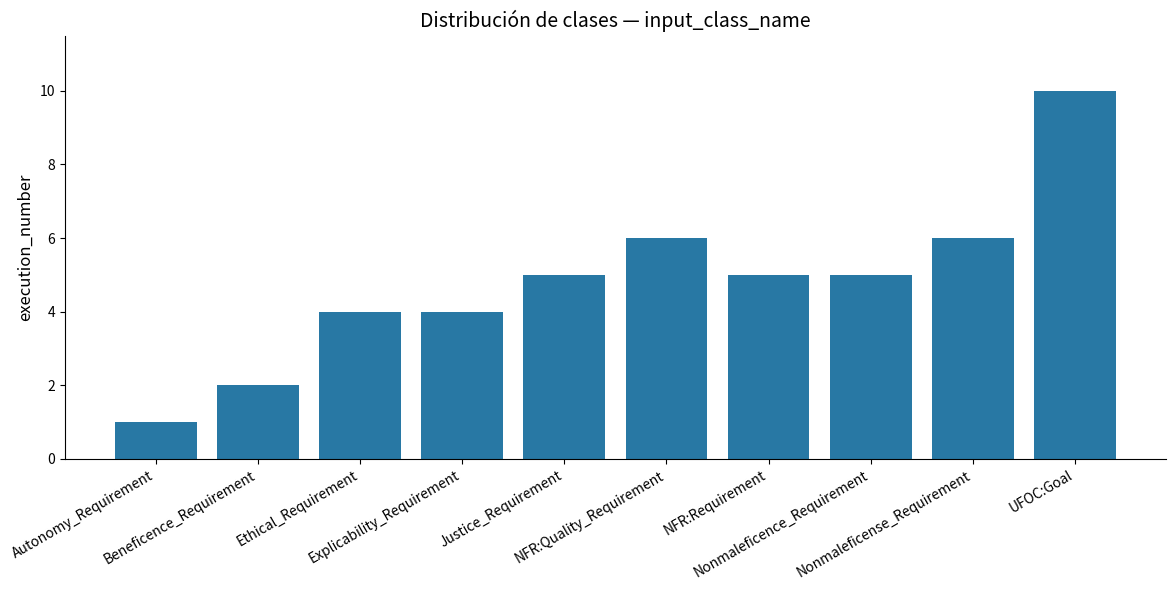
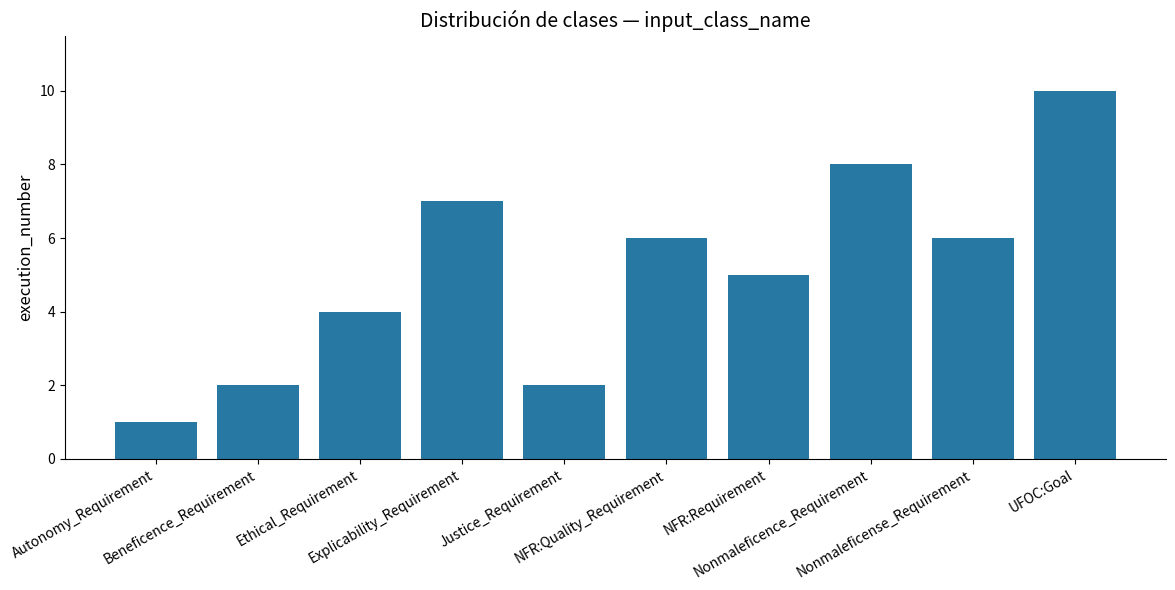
Explicability_Requirement: 4 -> 7
Justice_Requirement: 5 -> 2
Nonmaleficence_Requirement: 5 -> 8
